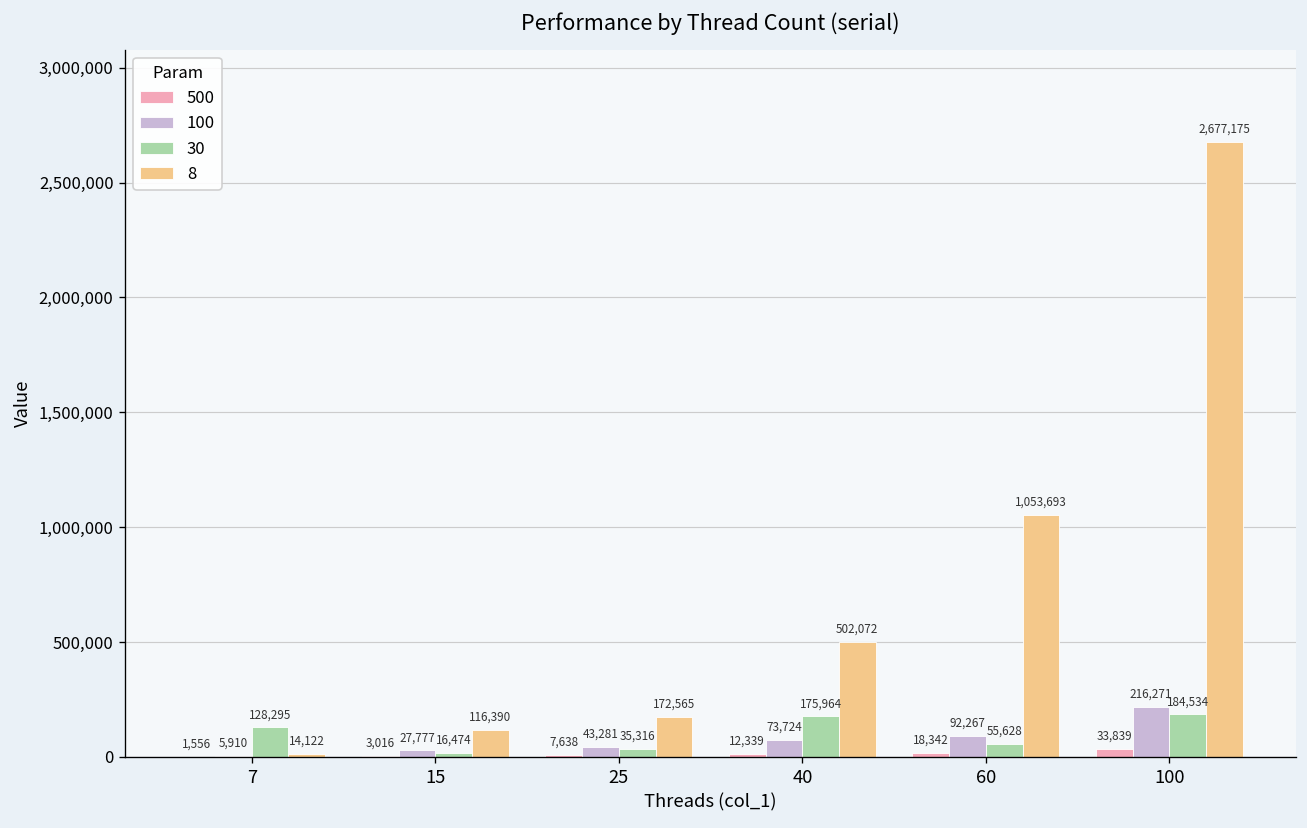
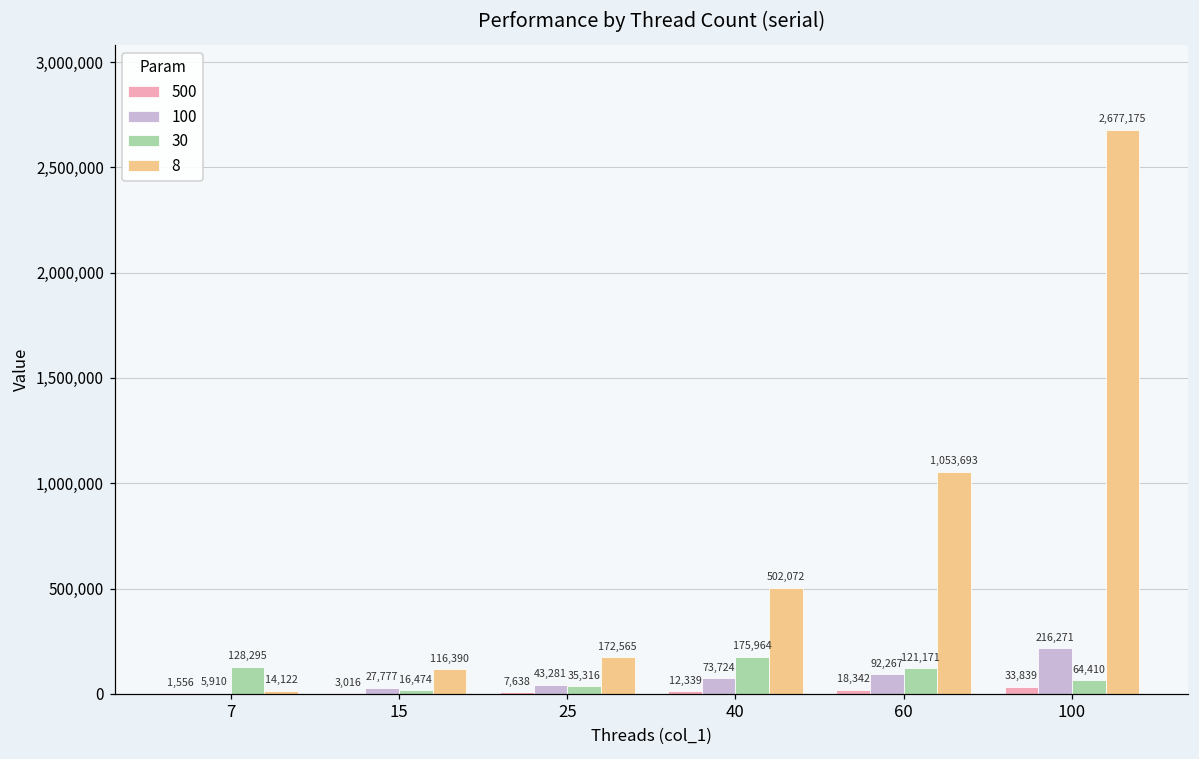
30, 60: 55,628 -> 121,171
30, 100: 184,534 -> 64,410
